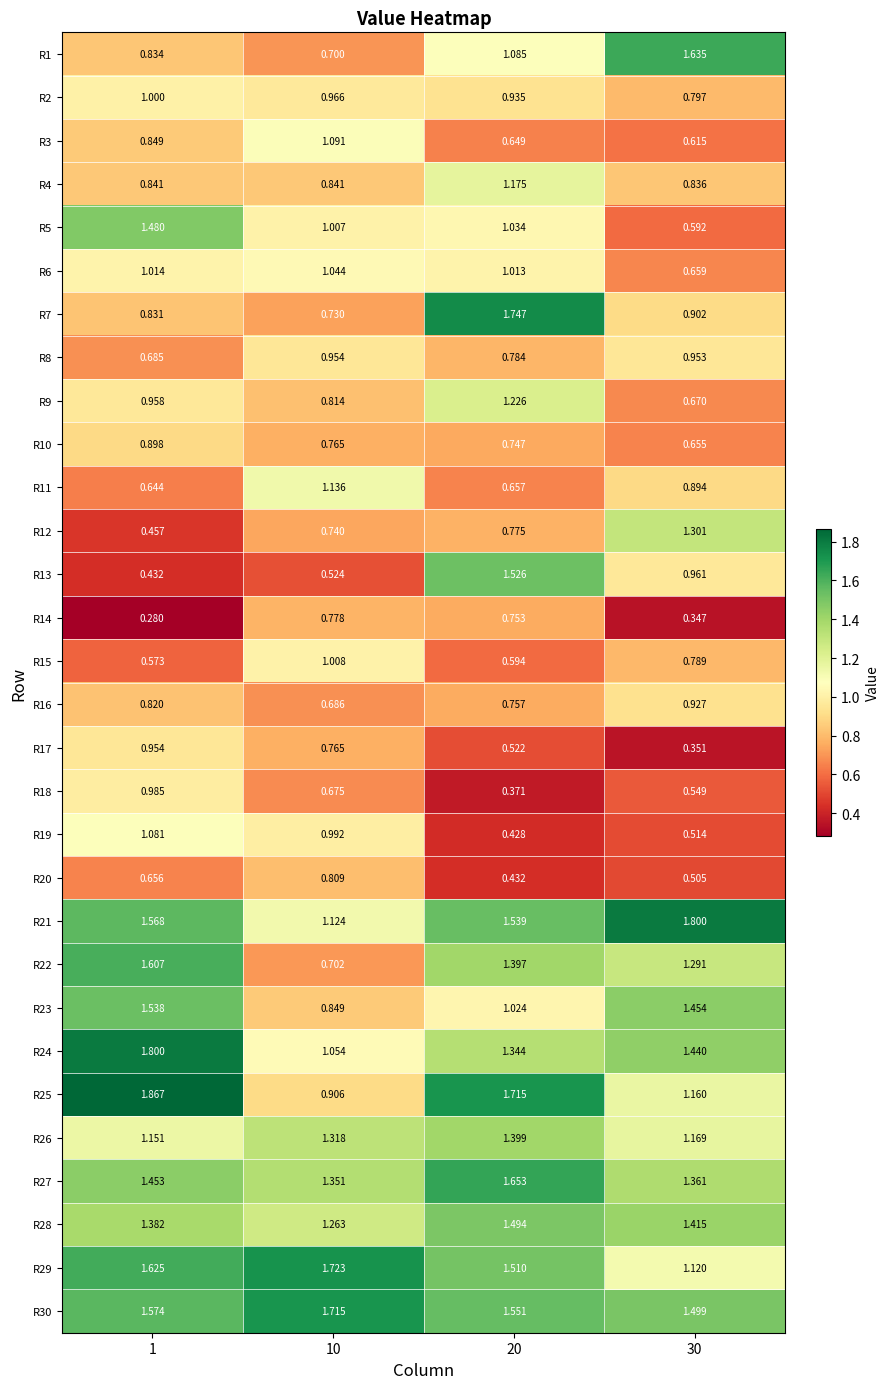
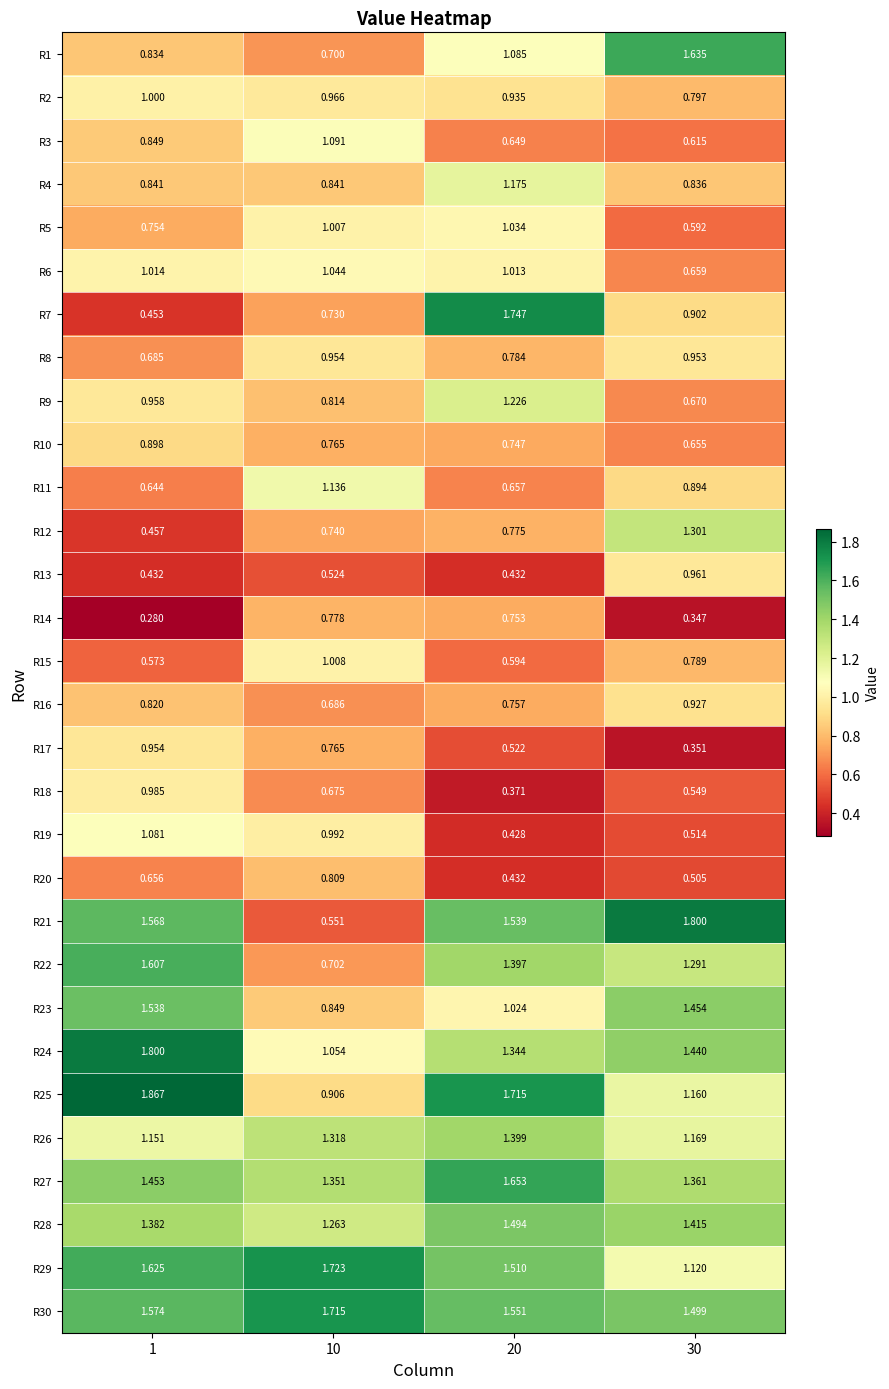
R5, 1: 1.480 -> 0.754
R7, 1: 0.831 -> 0.453
R13, 20: 1.526 -> 0.432
R21, 10: 1.124 -> 0.551
